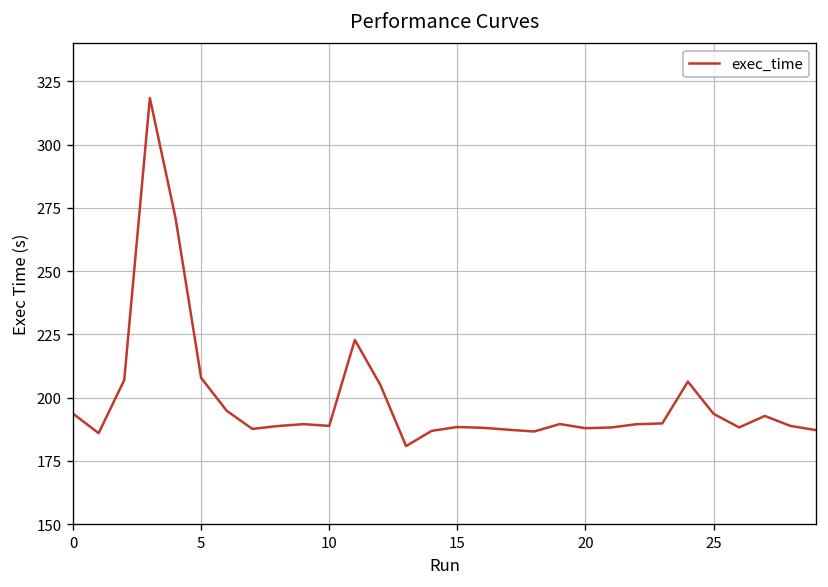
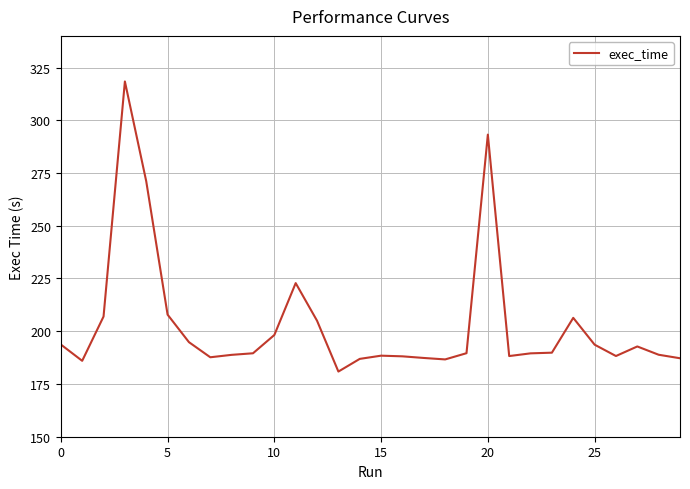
10: 189 -> 198
20: 188 -> 293
